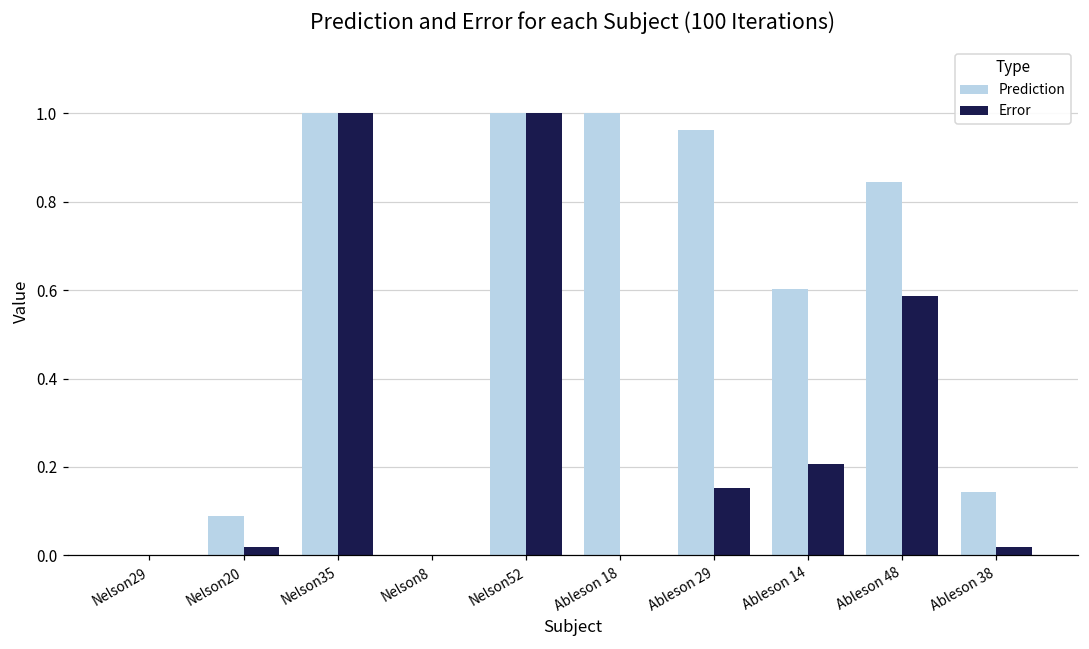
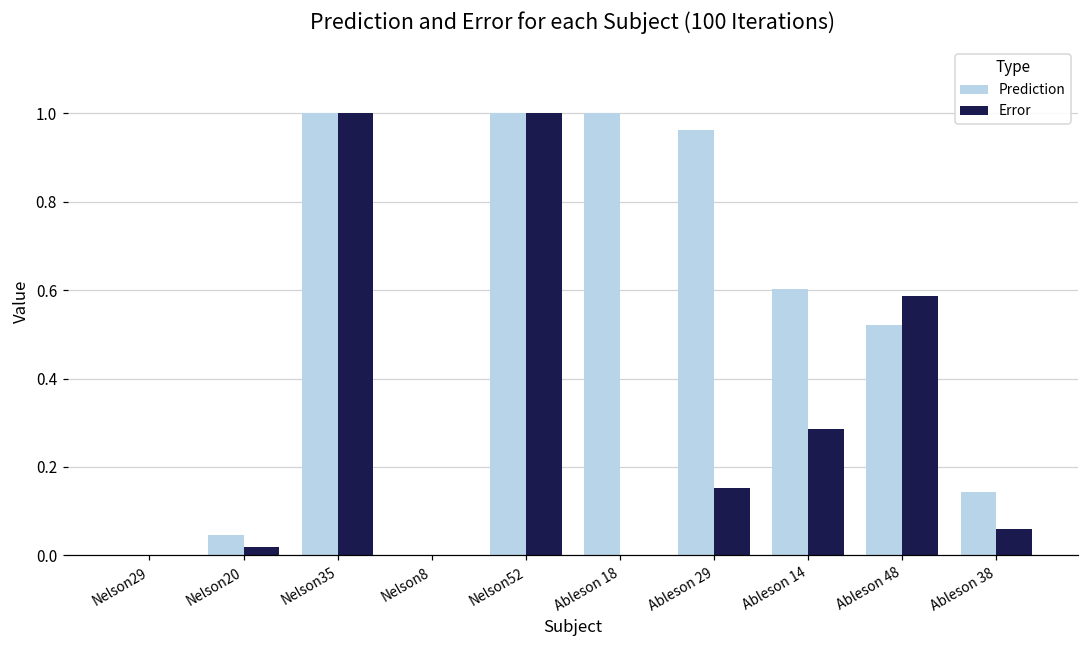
Prediction, Nelson20: 0.09 -> 0.05
Error, Ableson 14: 0.21 -> 0.28
Prediction, Ableson 48: 0.84 -> 0.52
Error, Ableson 38: 0.02 -> 0.06
